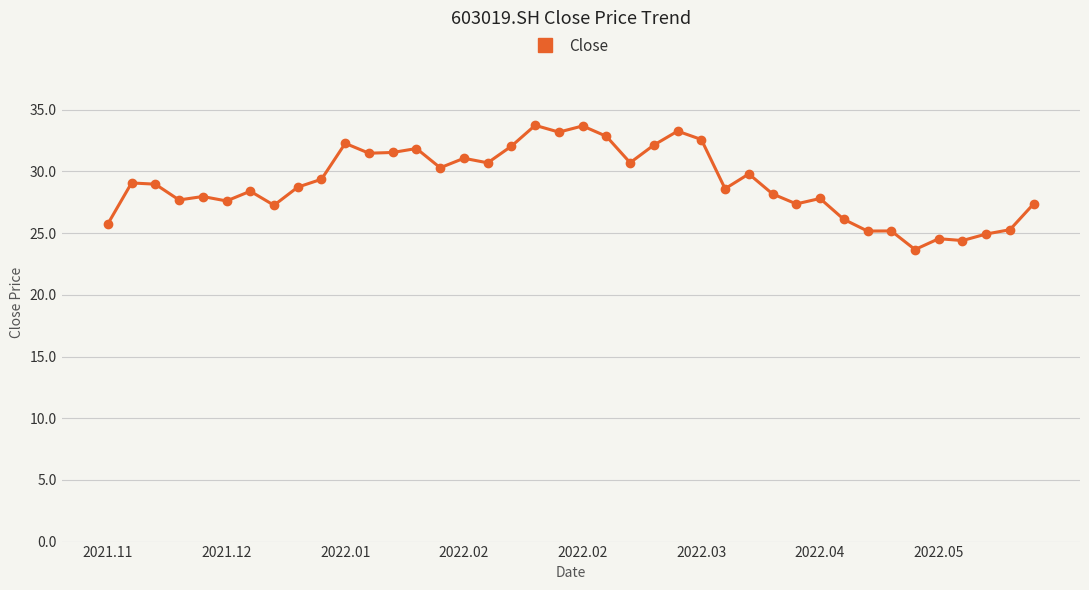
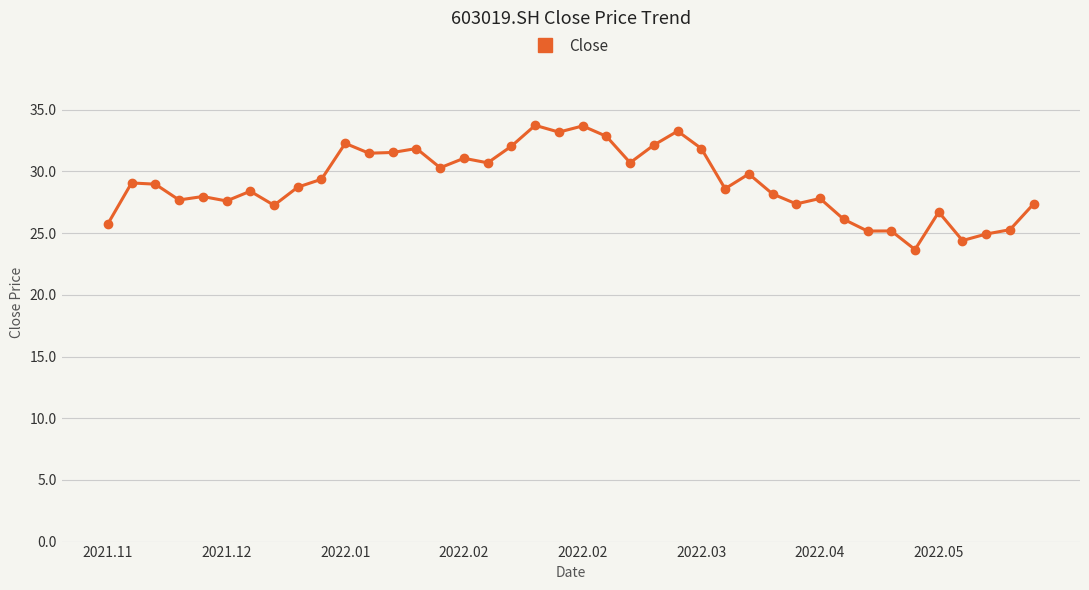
2022.03: 32.6 -> 31.9
2022.05: 24.6 -> 26.7
